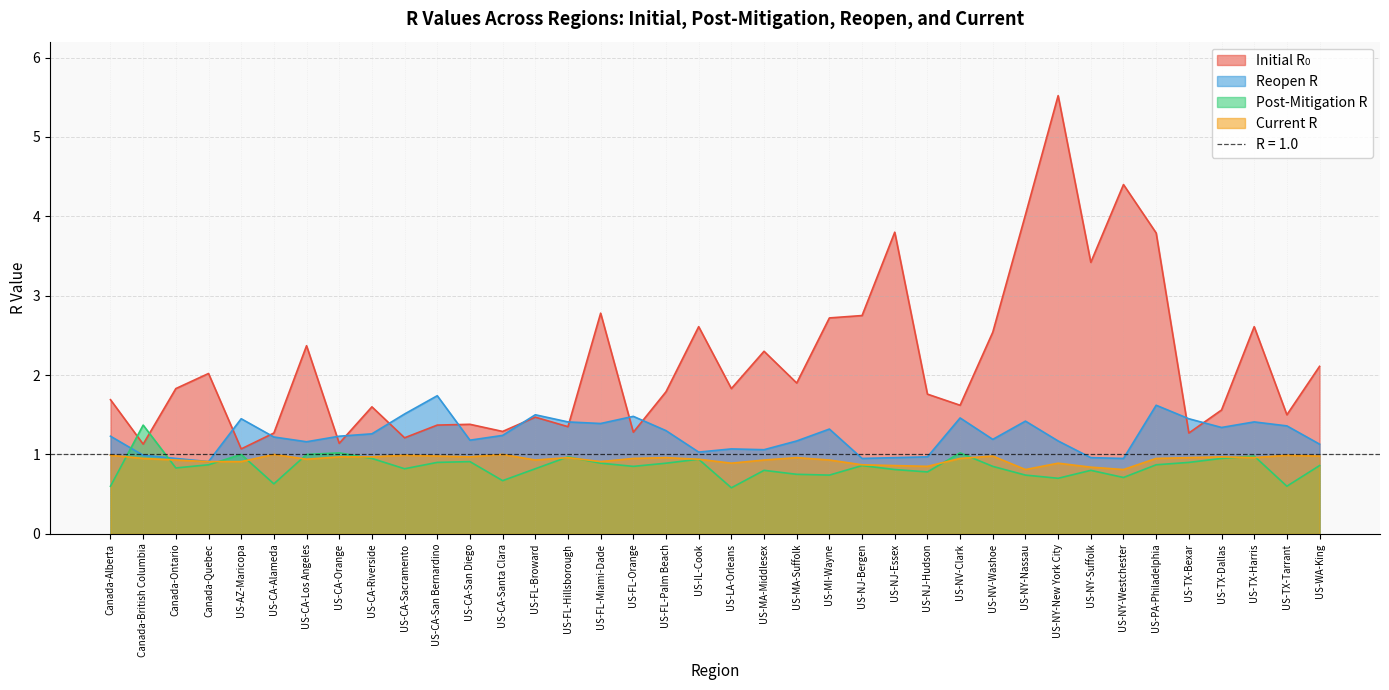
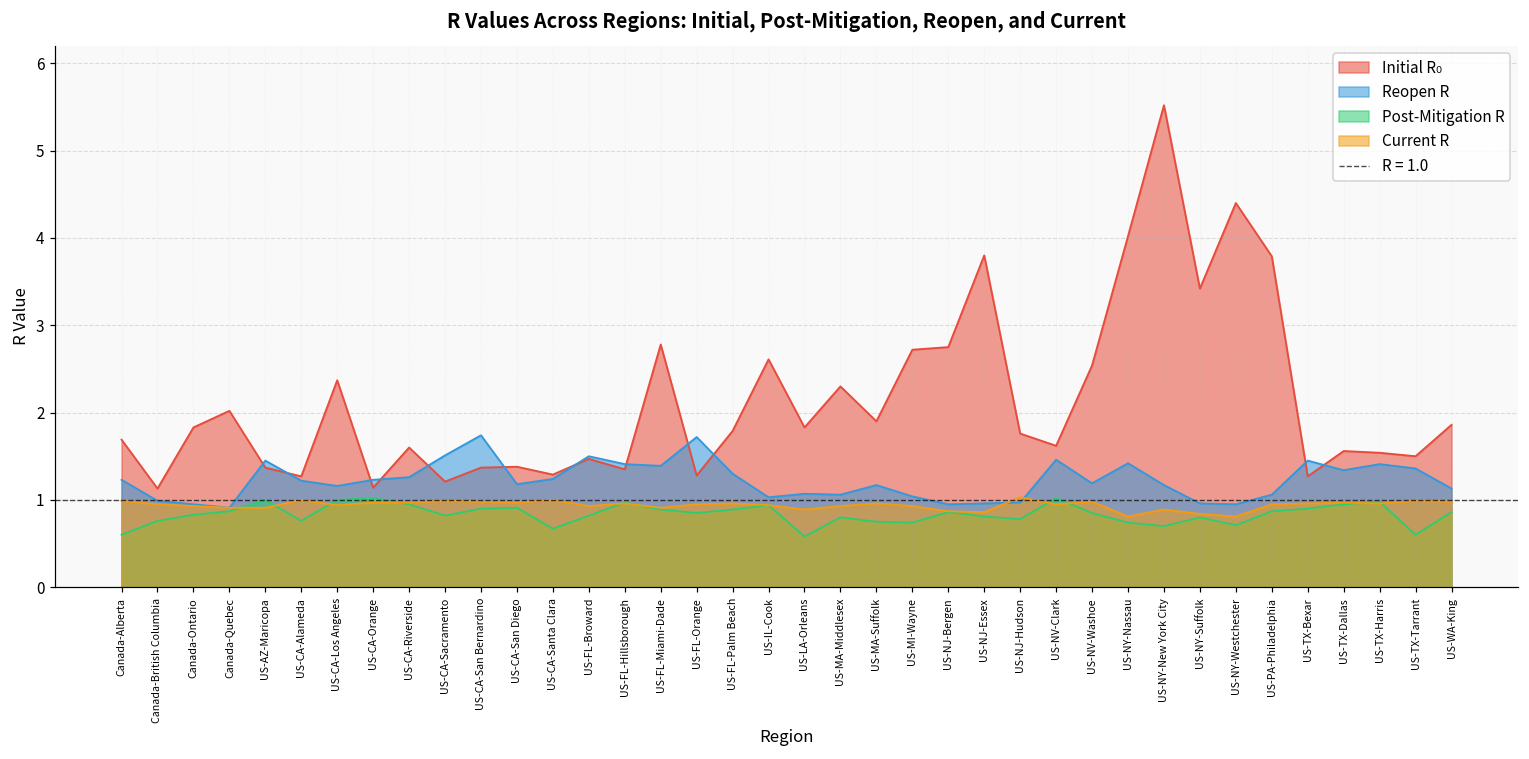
Post-Mitigation R, Canada-British Columbia: 1.4 -> 0.8
Initial R₀, US-AZ-Maricopa: 1.1 -> 1.4
Post-Mitigation R, US-CA-Alameda: 0.6 -> 0.8
Reopen R, US-FL-Orange: 1.5 -> 1.7
Reopen R, US-MI-Wayne: 1.3 -> 1.0
Current R, US-NJ-Hudson: 0.9 -> 1.0
Reopen R, US-PA-Philadelphia: 1.6 -> 1.1
Initial R₀, US-TX-Harris: 2.6 -> 1.5
Initial R₀, US-WA-King: 2.1 -> 1.9
